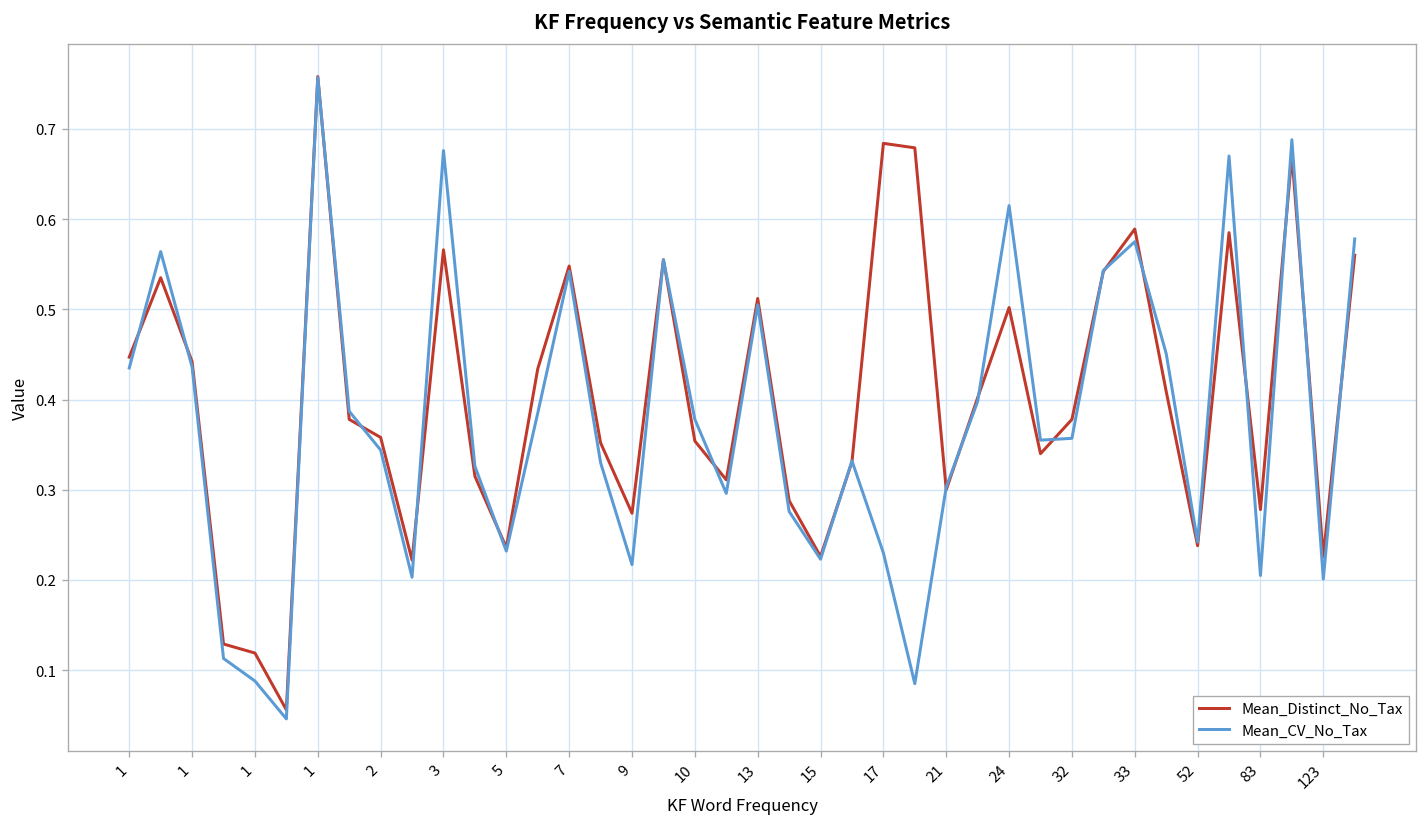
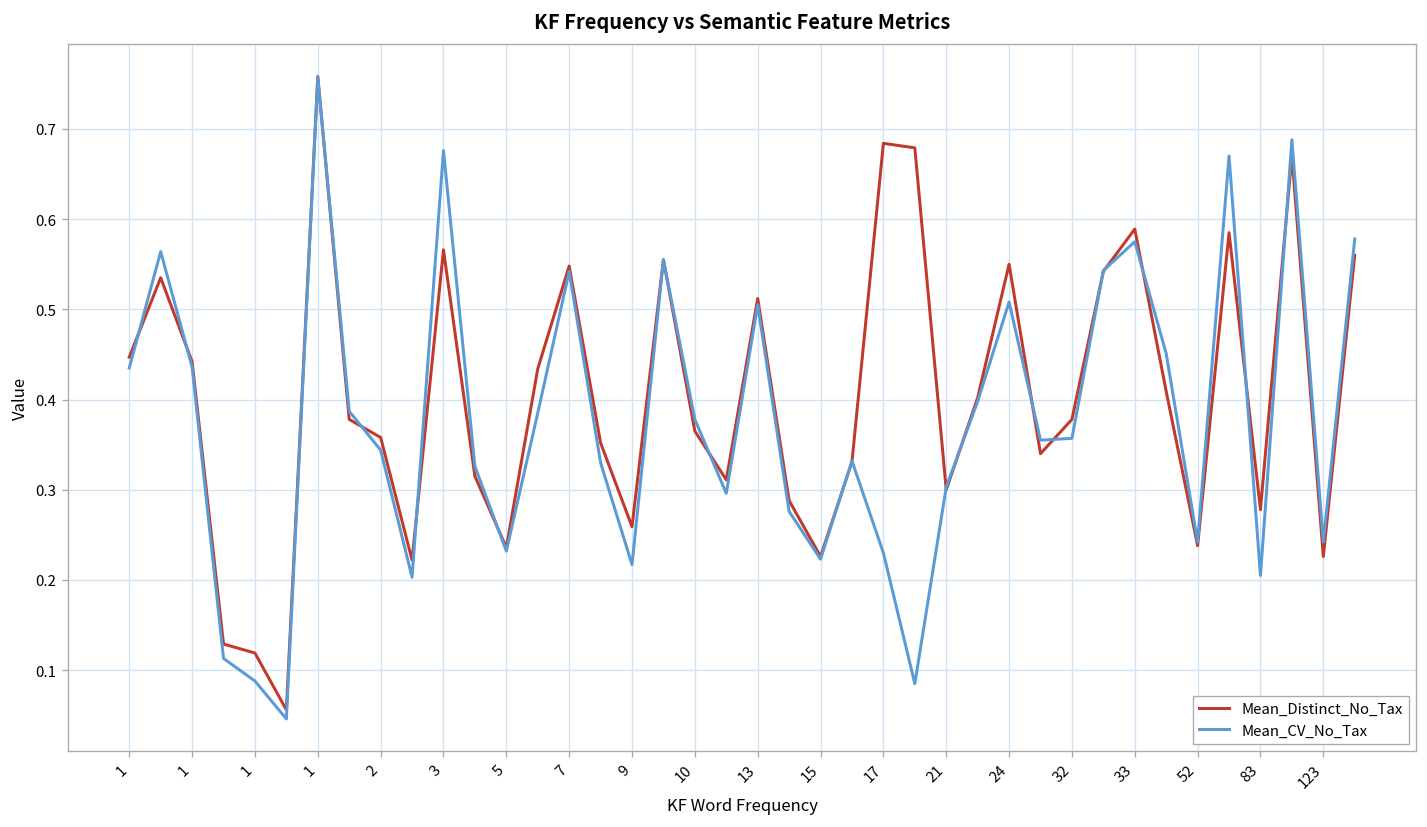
Mean_Distinct_No_Tax, 9: 0.27 -> 0.26
Mean_Distinct_No_Tax, 10: 0.35 -> 0.37
Mean_Distinct_No_Tax, 24: 0.50 -> 0.55
Mean_CV_No_Tax, 24: 0.62 -> 0.51
Mean_CV_No_Tax, 123: 0.20 -> 0.24
